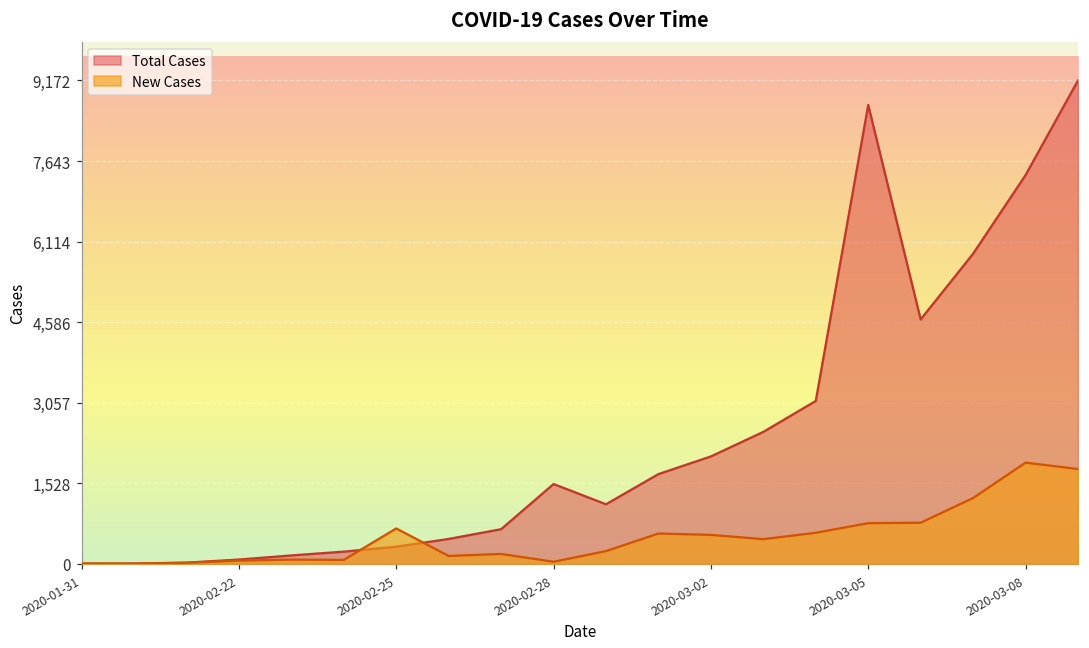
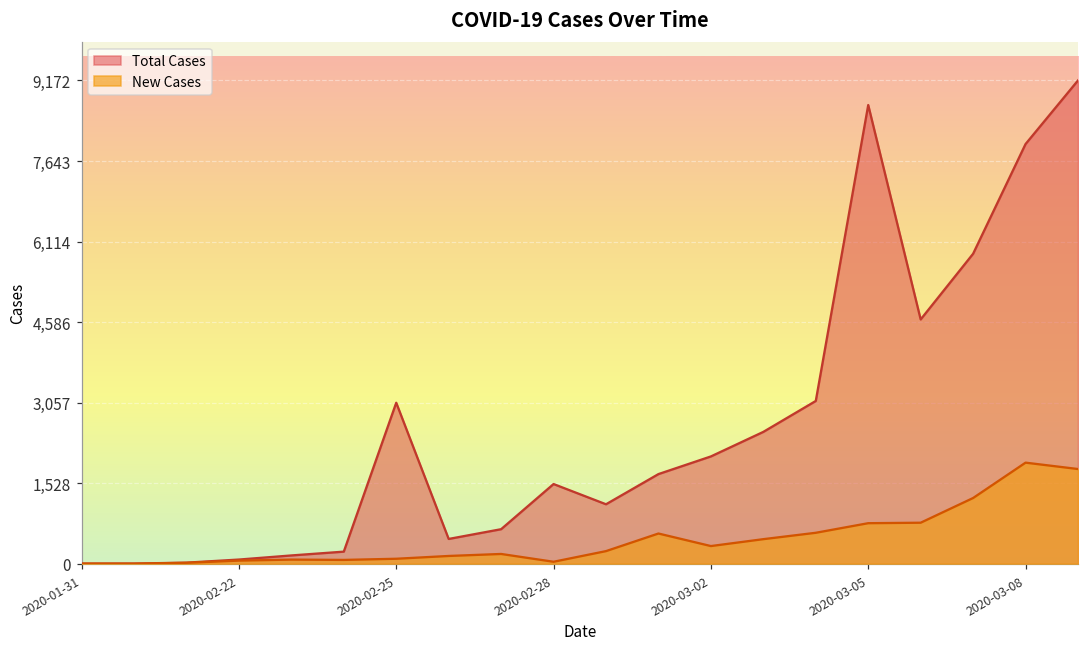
Total Cases, 2020-02-25: 300 -> 3,100
New Cases, 2020-02-25: 700 -> 100
New Cases, 2020-03-02: 500 -> 300
Total Cases, 2020-03-08: 7,400 -> 8,000
